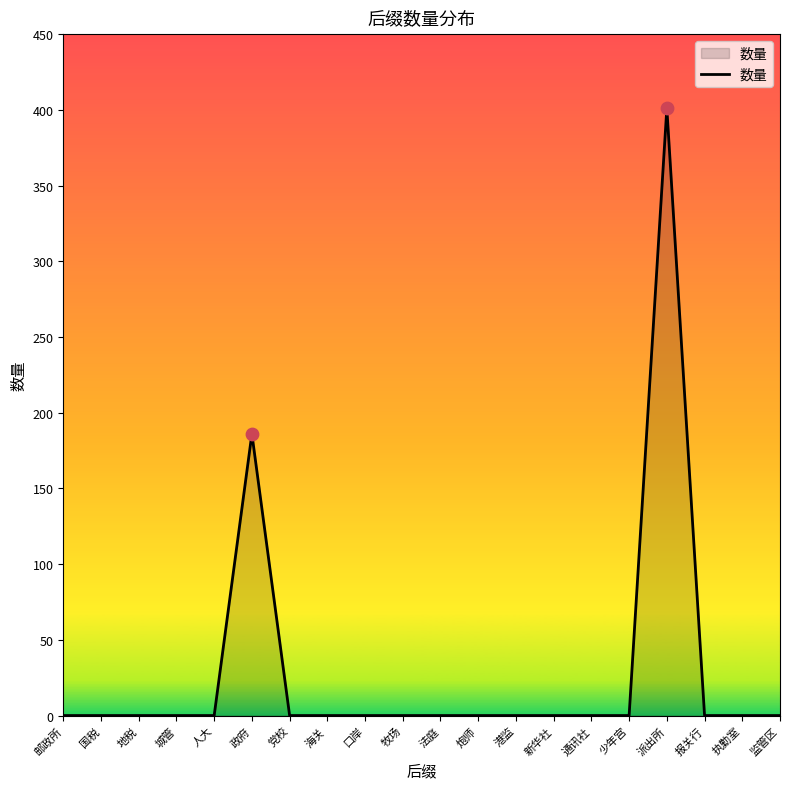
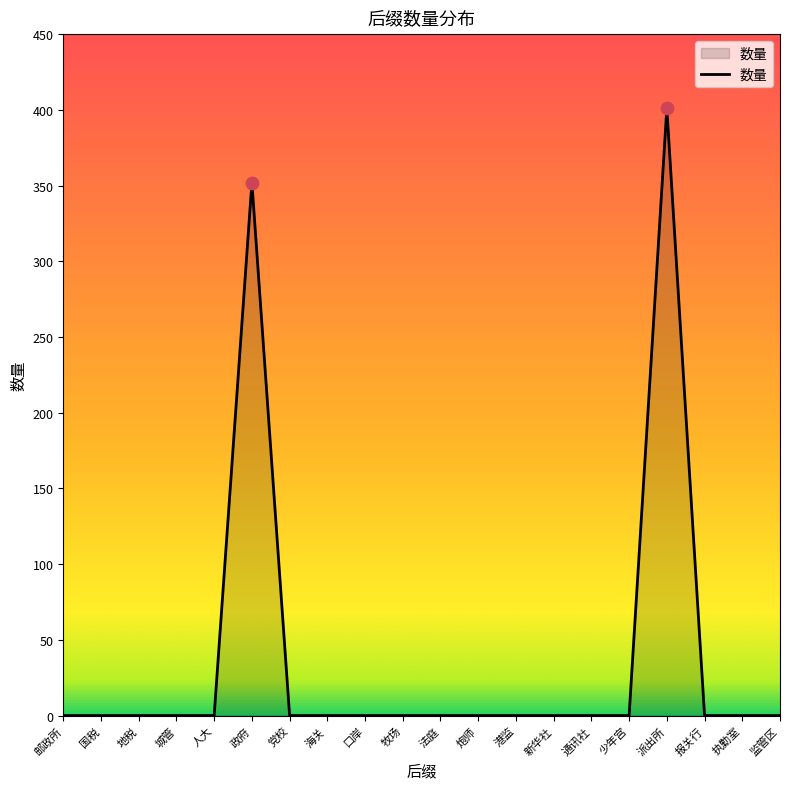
数量, 政府: 186 -> 352
